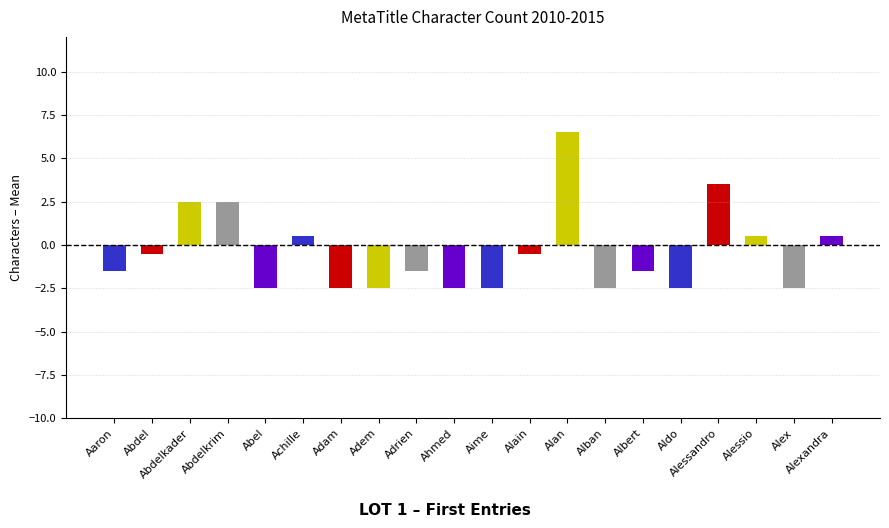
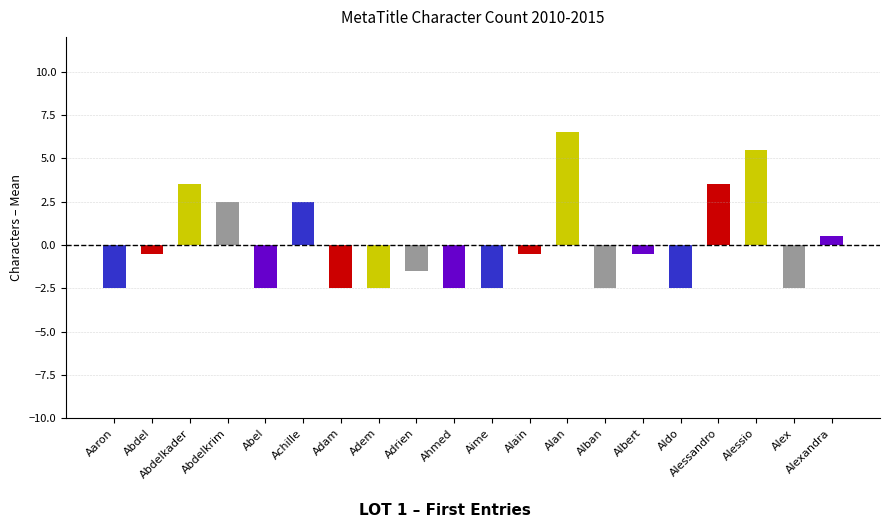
Aaron: -1.5 -> -2.5
Abdelkader: 2.5 -> 3.5
Achille: 0.5 -> 2.5
Albert: -1.5 -> -0.5
Alessio: 0.5 -> 5.5
